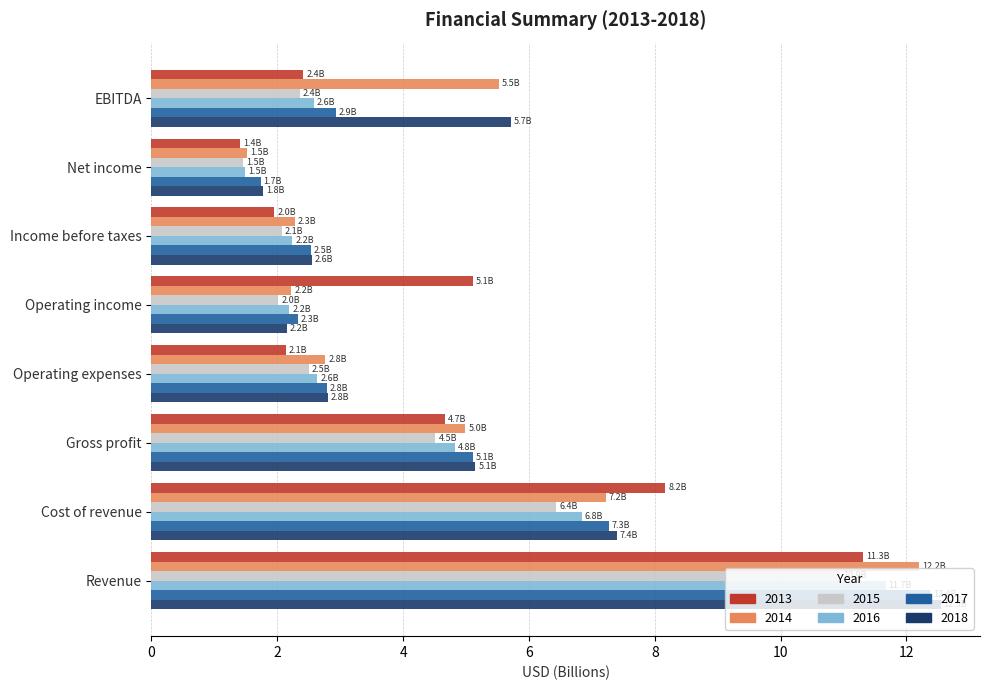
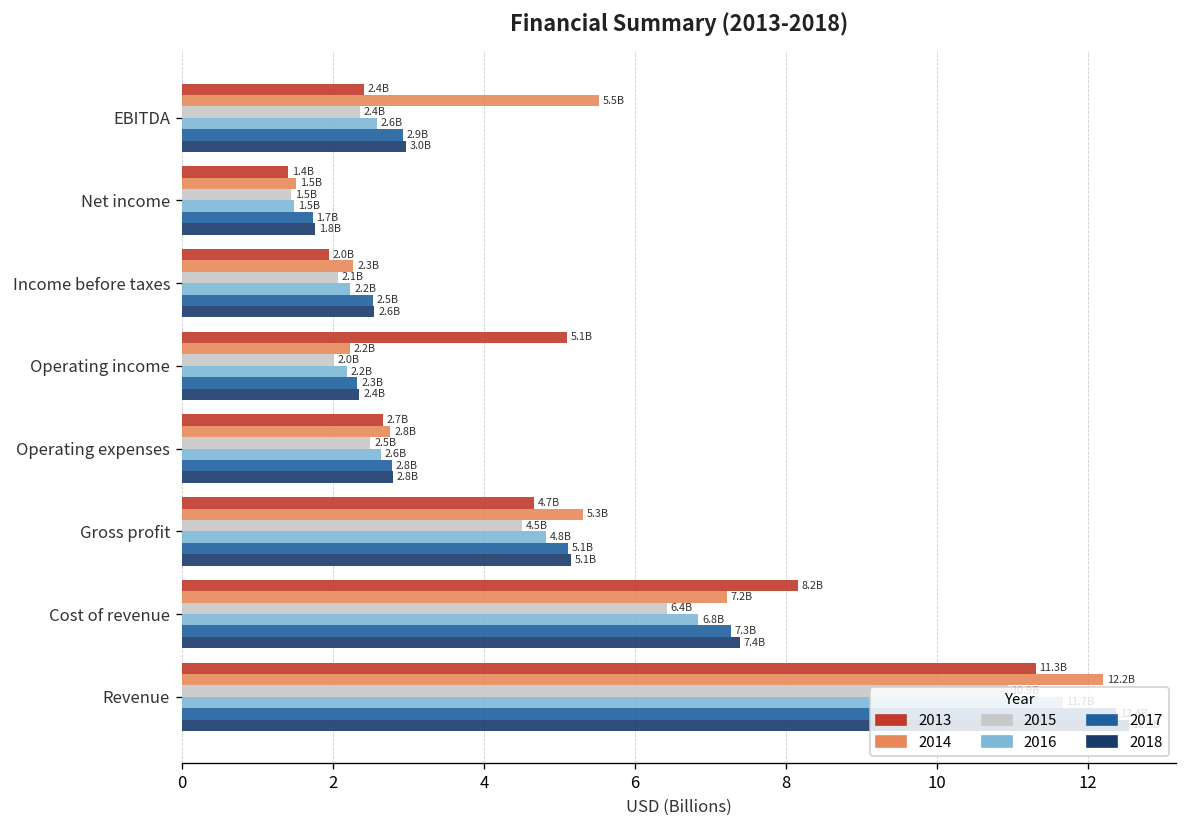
2018, EBITDA: 5.7B -> 3.0B
2018, Operating income: 2.2B -> 2.4B
2013, Operating expenses: 2.1B -> 2.7B
2014, Gross profit: 5.0B -> 5.3B
